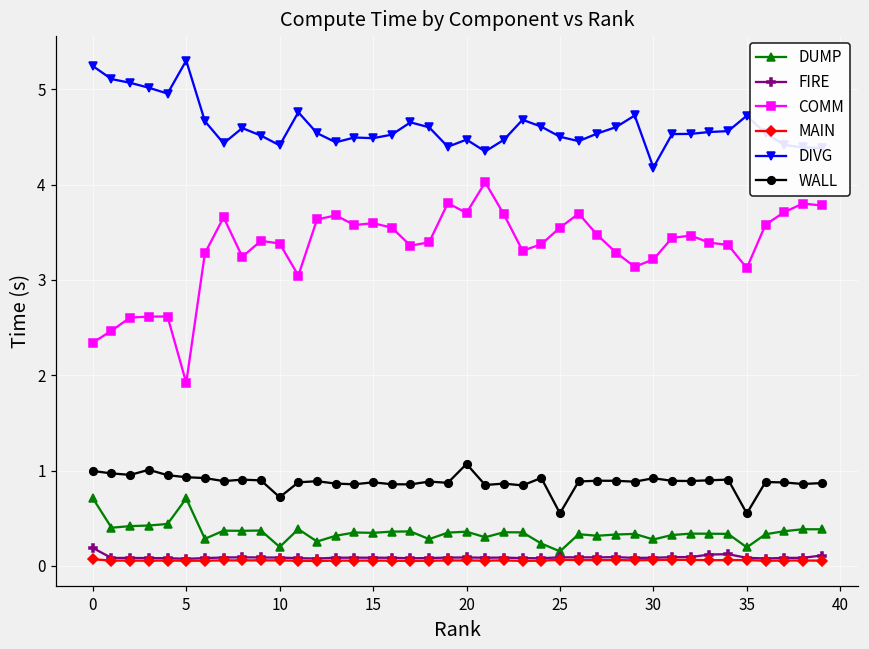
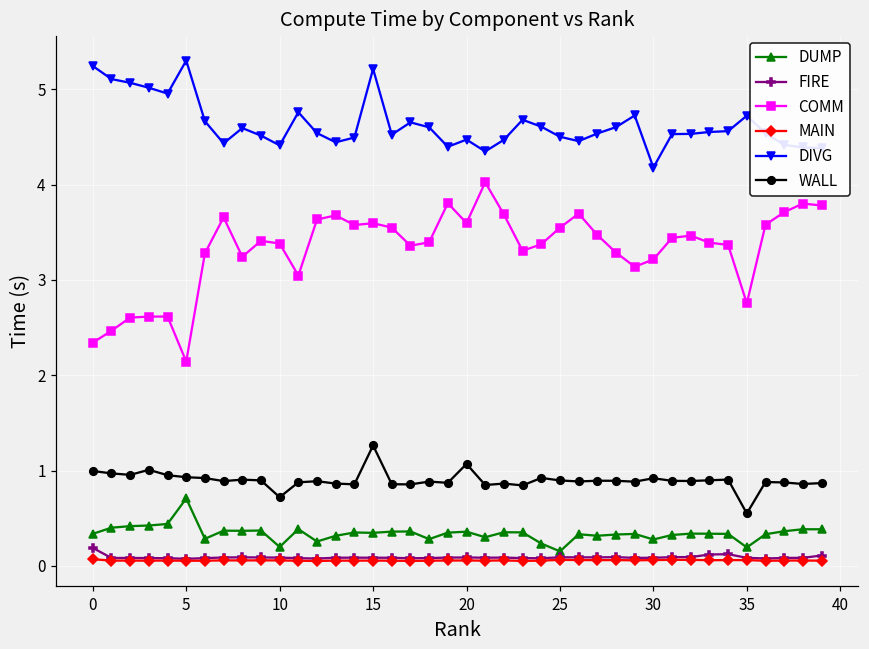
DUMP, 0: 0.7 -> 0.3
COMM, 5: 1.9 -> 2.1
DIVG, 15: 4.5 -> 5.2
WALL, 15: 0.9 -> 1.3
COMM, 20: 3.7 -> 3.6
WALL, 25: 0.6 -> 0.9
COMM, 35: 3.1 -> 2.8
